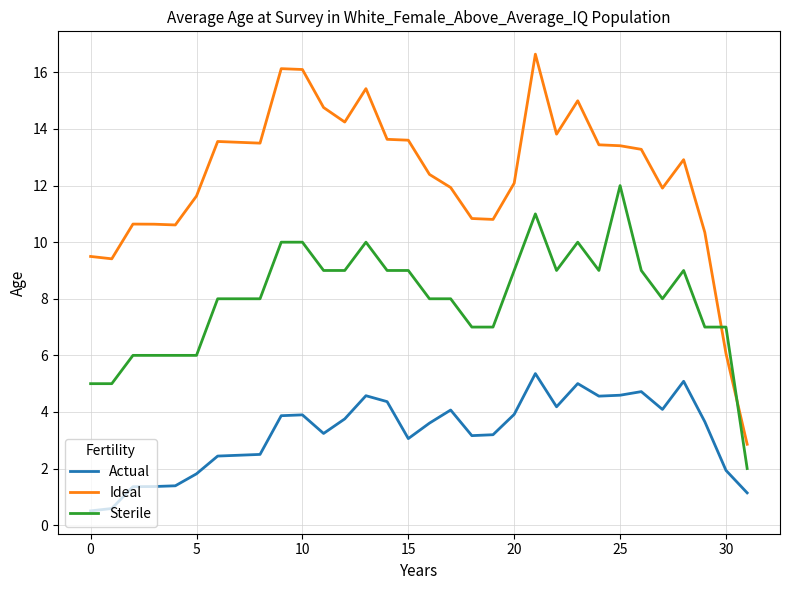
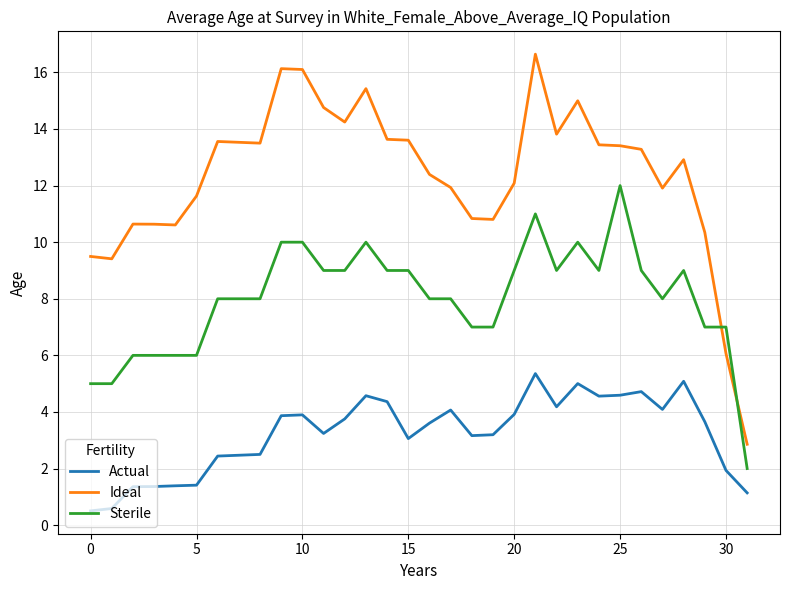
Actual, 5: 1.8 -> 1.4
